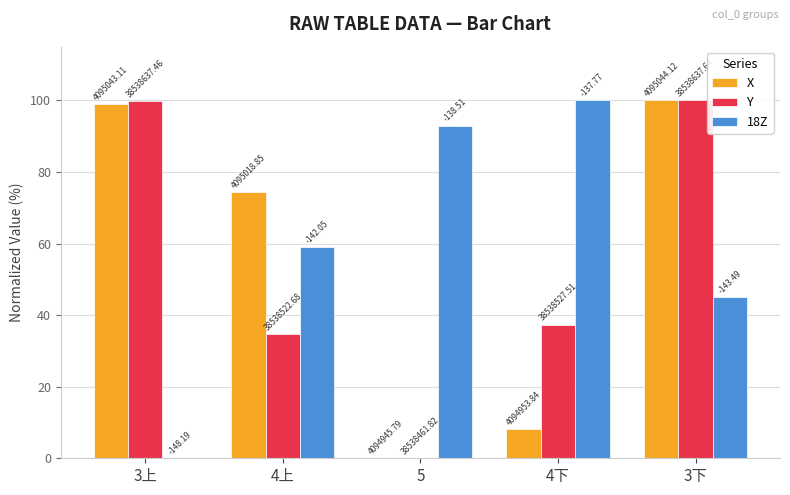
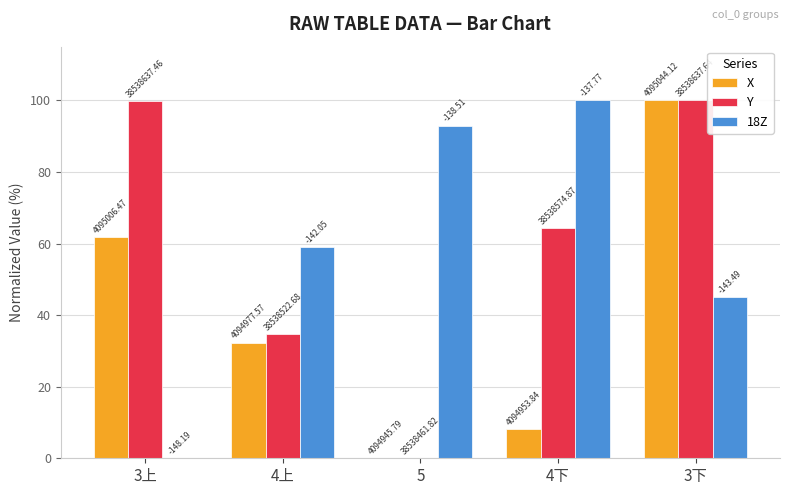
X, 3上: 4095043.11 -> 4095006.47
X, 4上: 4095018.85 -> 4094977.57
Y, 4下: 38538527.51 -> 38538574.87
